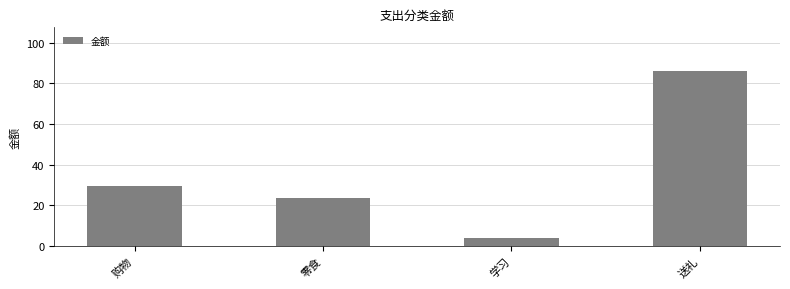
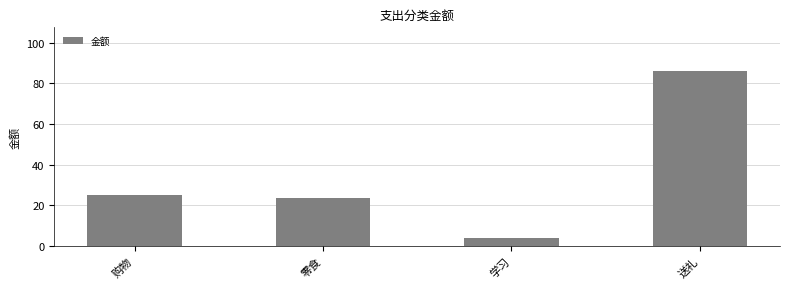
购物: 30 -> 25
